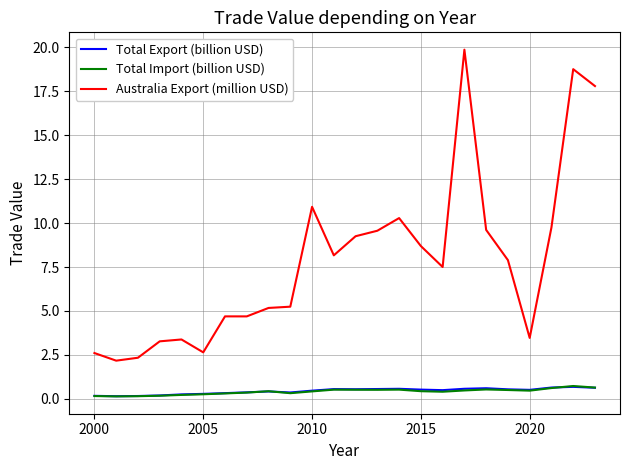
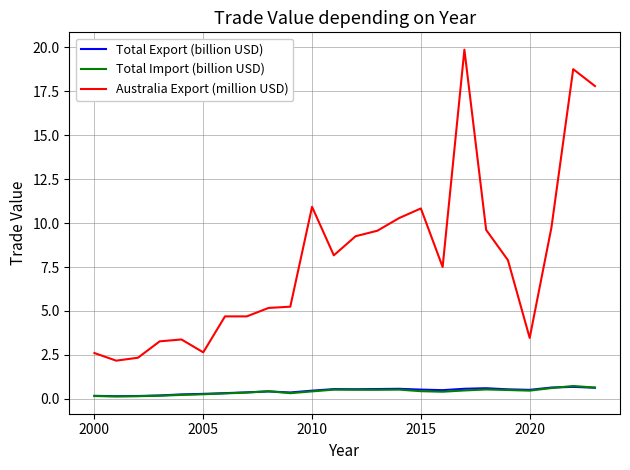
Australia Export (million USD), 2015: 8.7 -> 10.8
